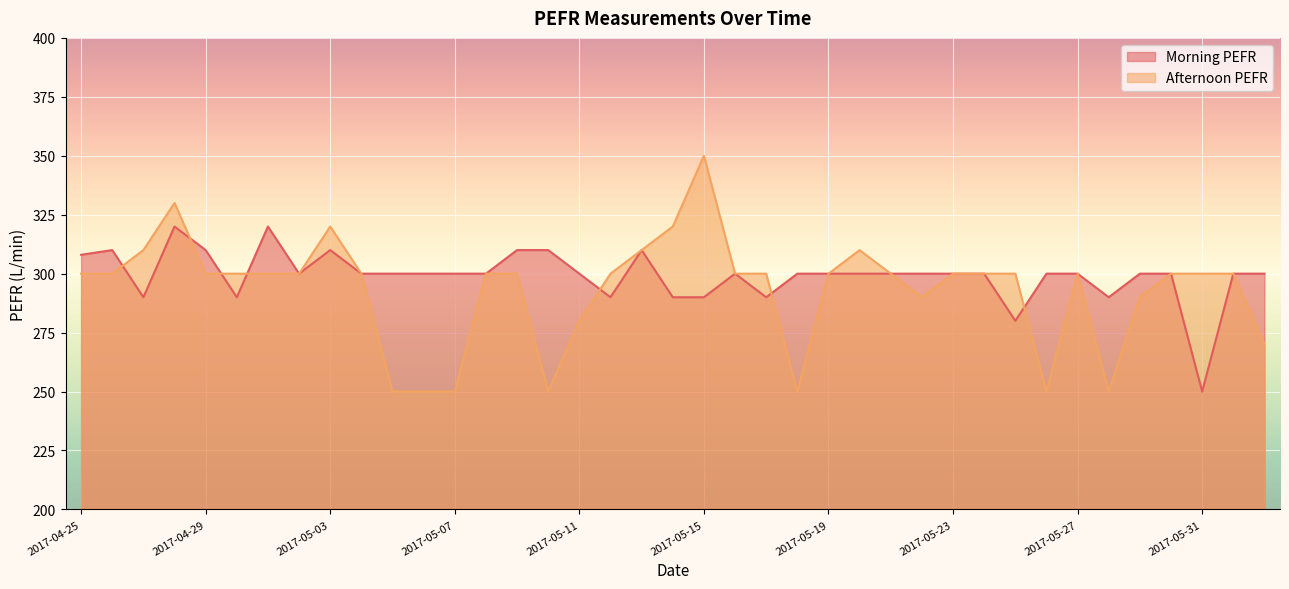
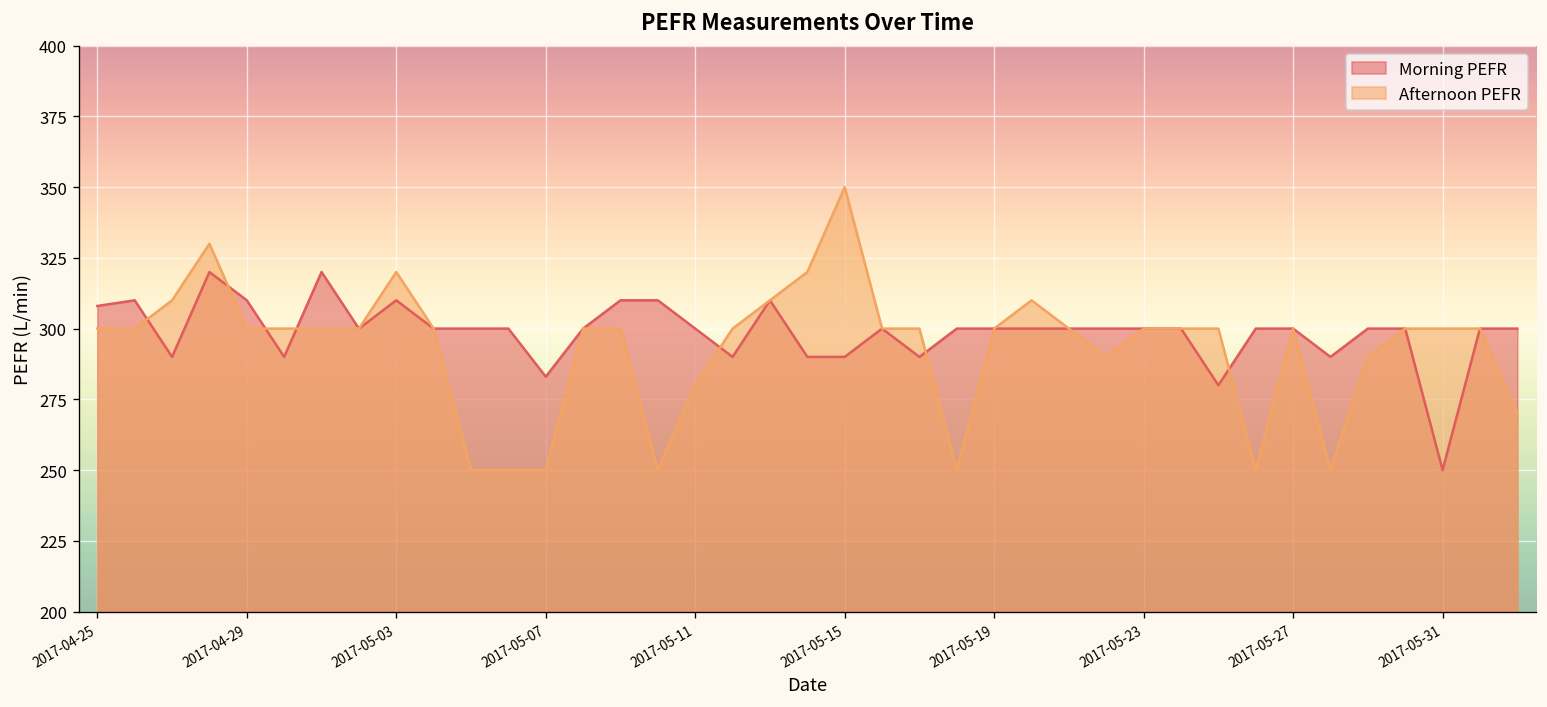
Morning PEFR, 2017-05-07: 300 -> 283
